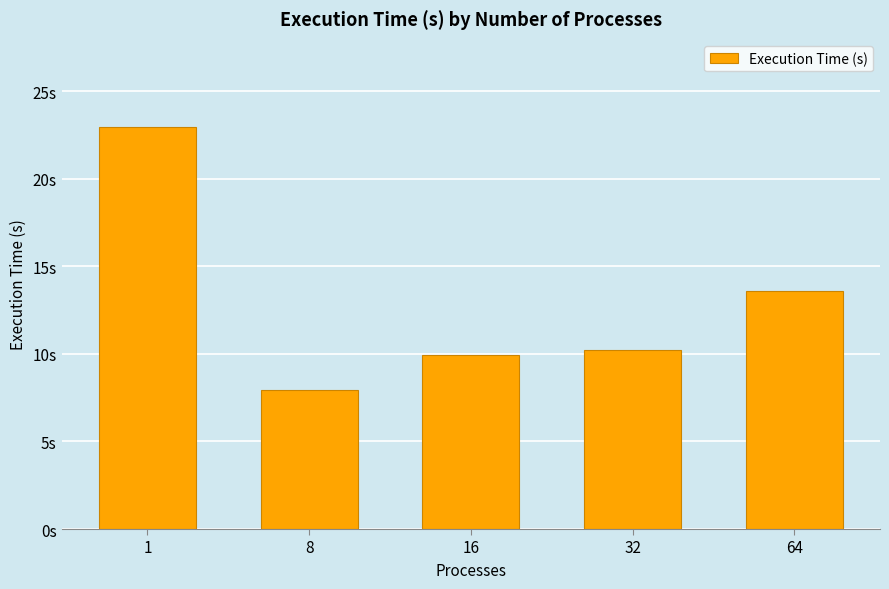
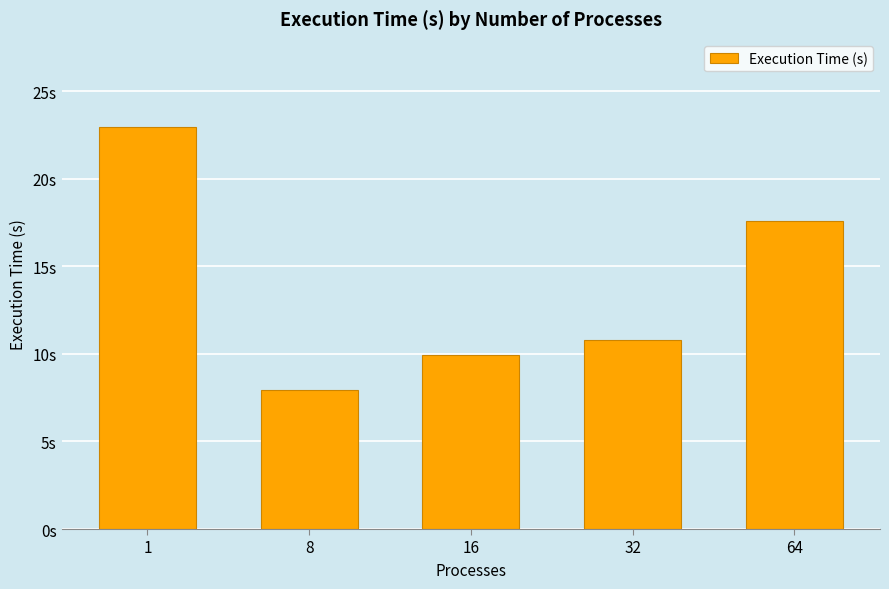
32: 10.2s -> 10.8s
64: 13.6s -> 17.6s
